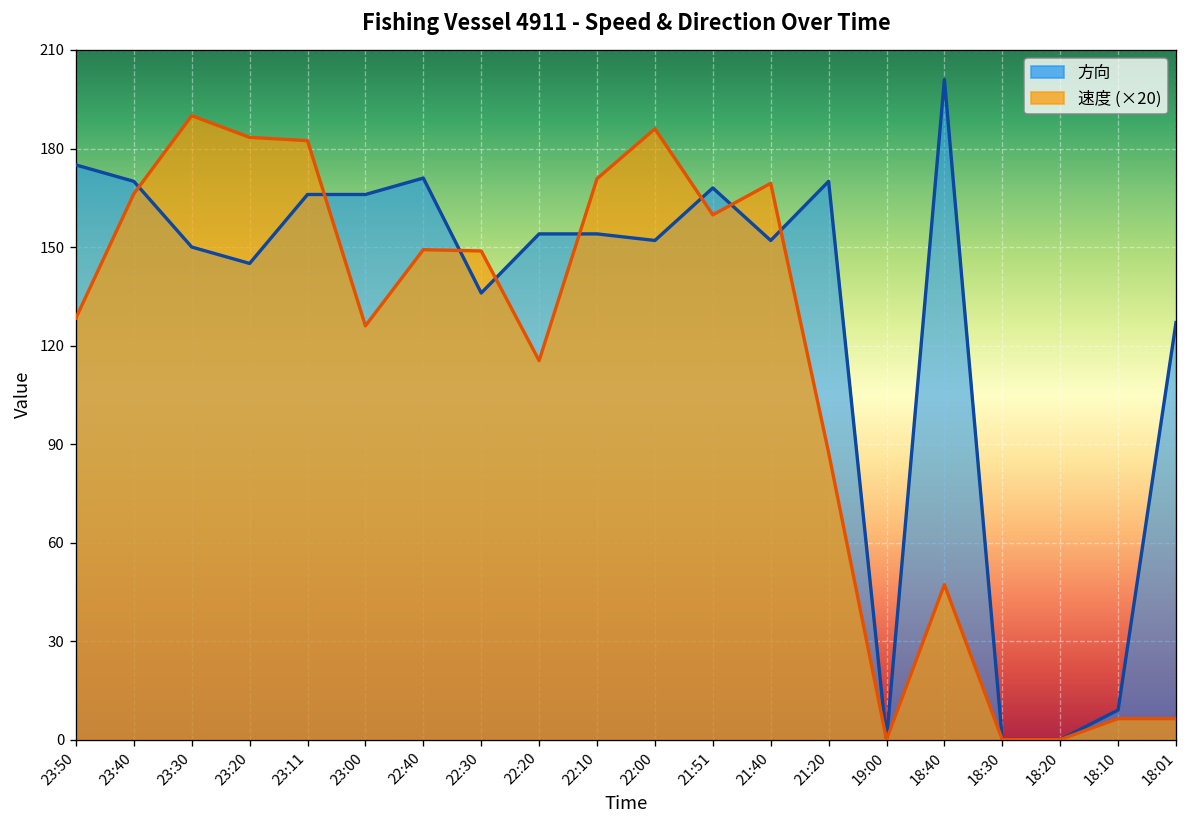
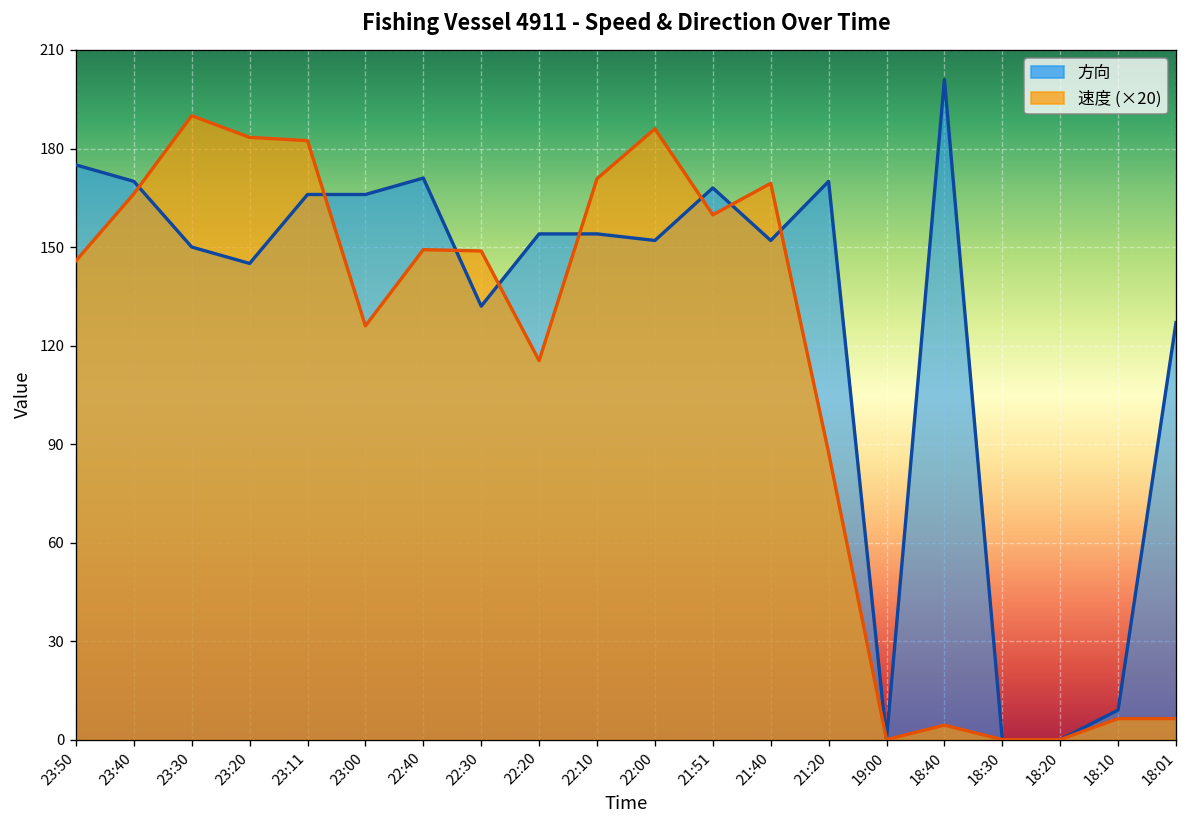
速度 (×20), 23:50: 128 -> 146
方向, 22:30: 136 -> 132
速度 (×20), 18:40: 47 -> 4
